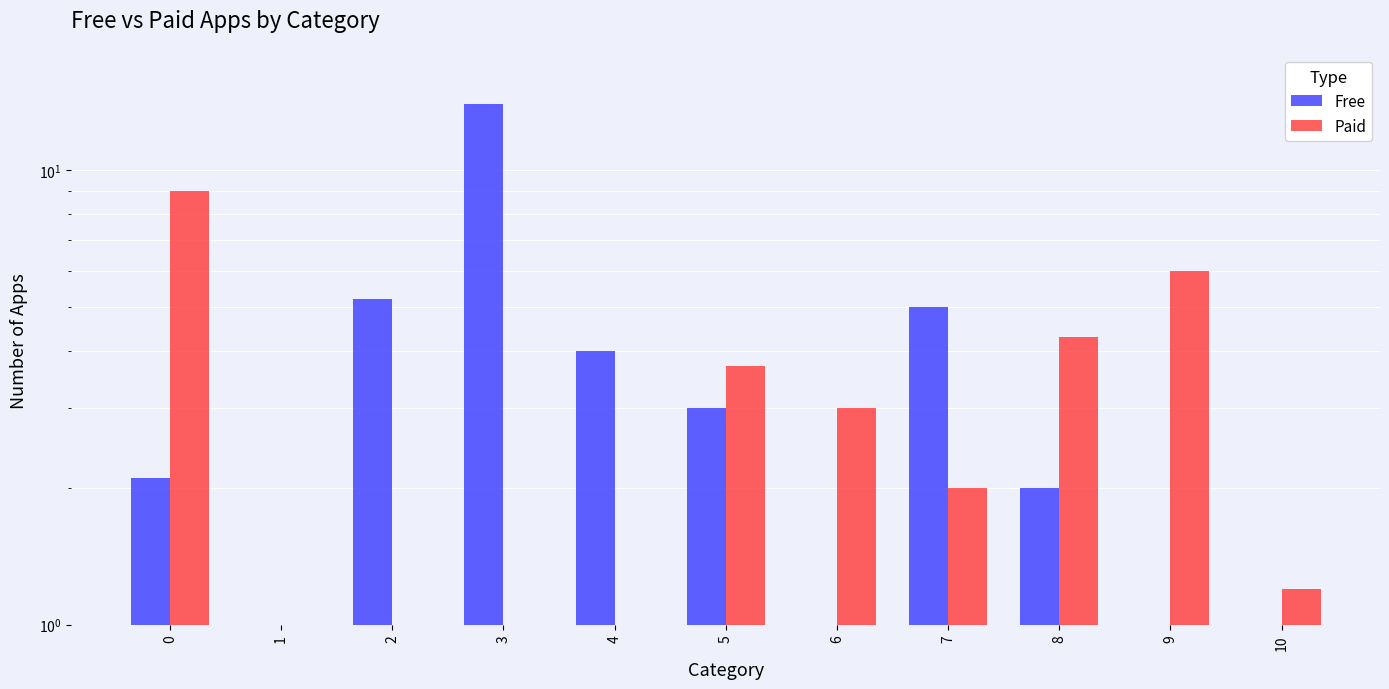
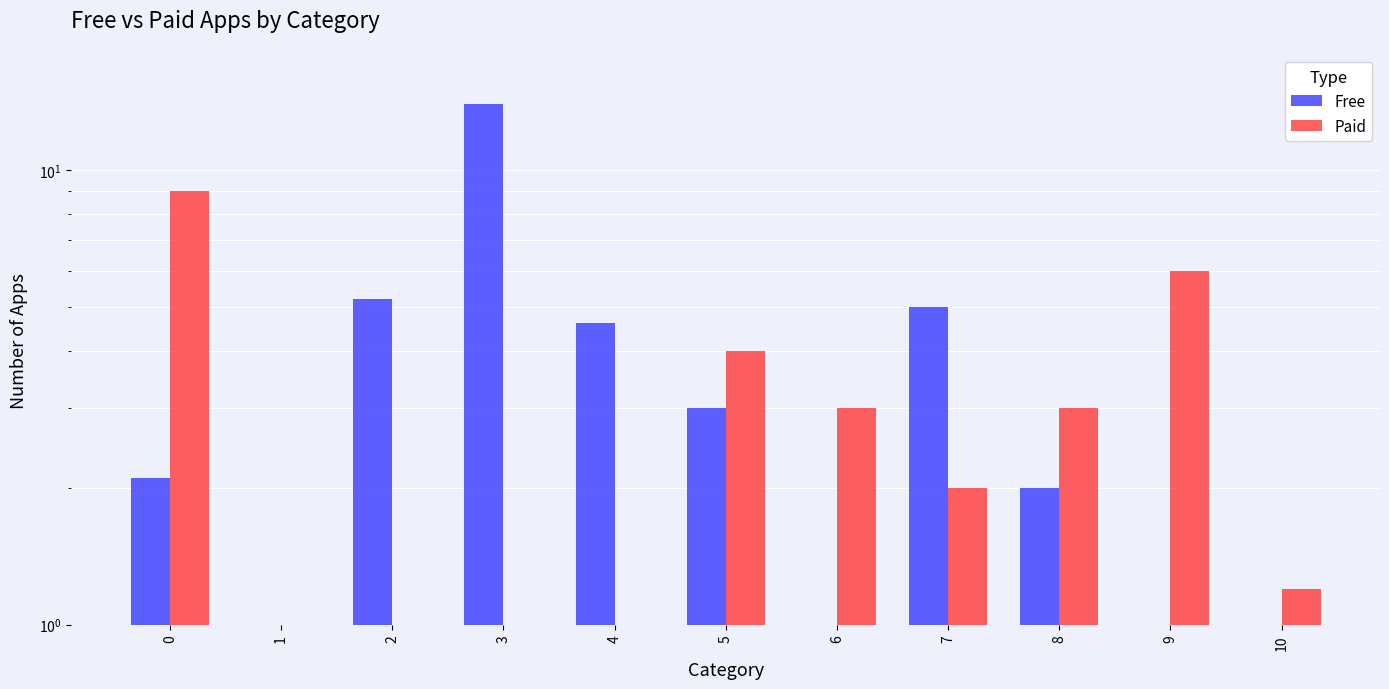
Free, 4: 4.0 -> 4.6
Paid, 5: 3.7 -> 4.0
Paid, 8: 4.3 -> 3.0
